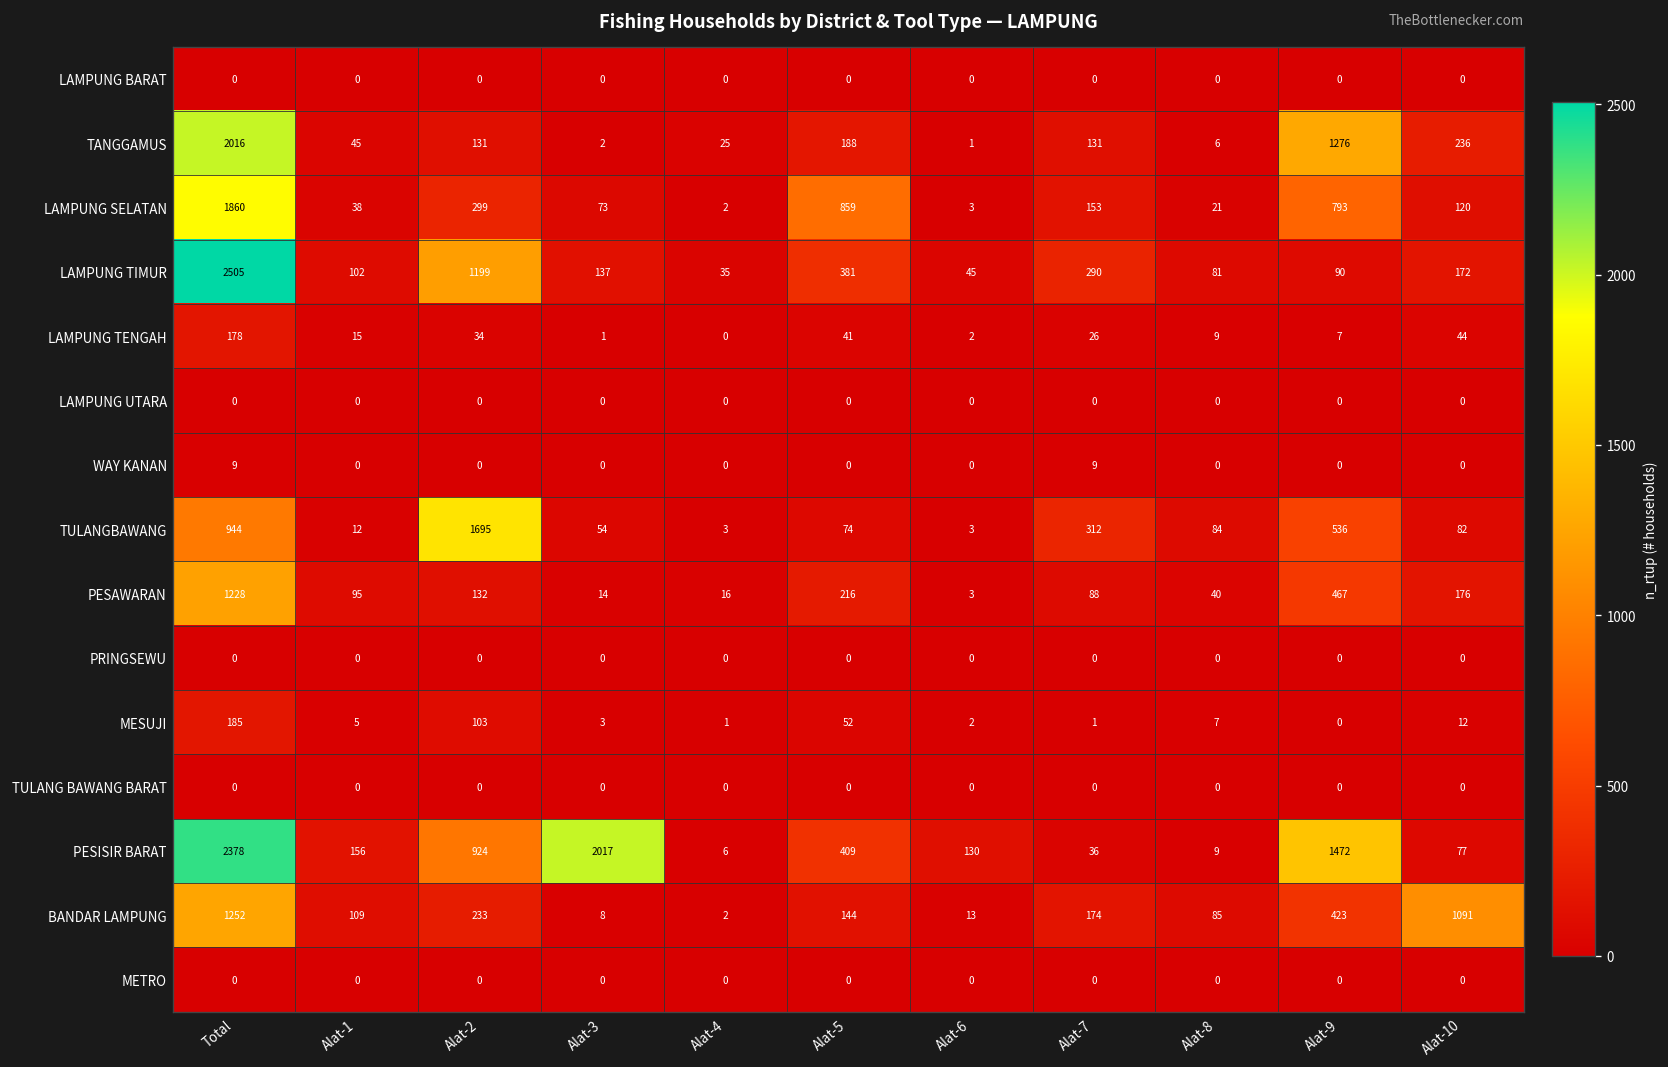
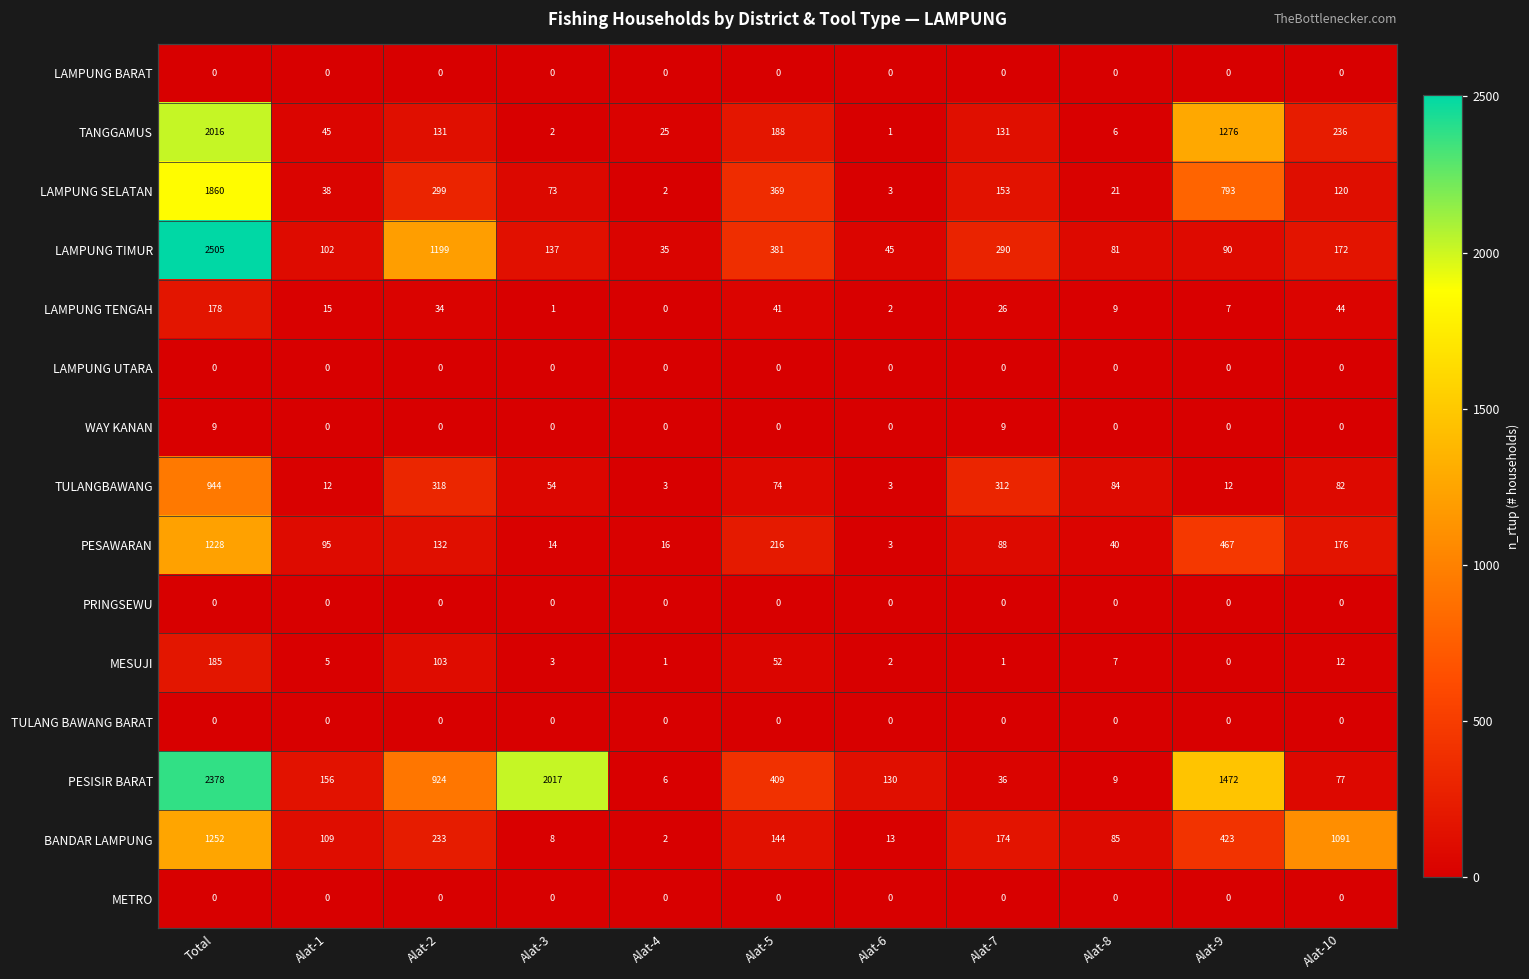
LAMPUNG SELATAN, Alat-5: 859 -> 369
TULANGBAWANG, Alat-2: 1695 -> 318
TULANGBAWANG, Alat-9: 536 -> 12
